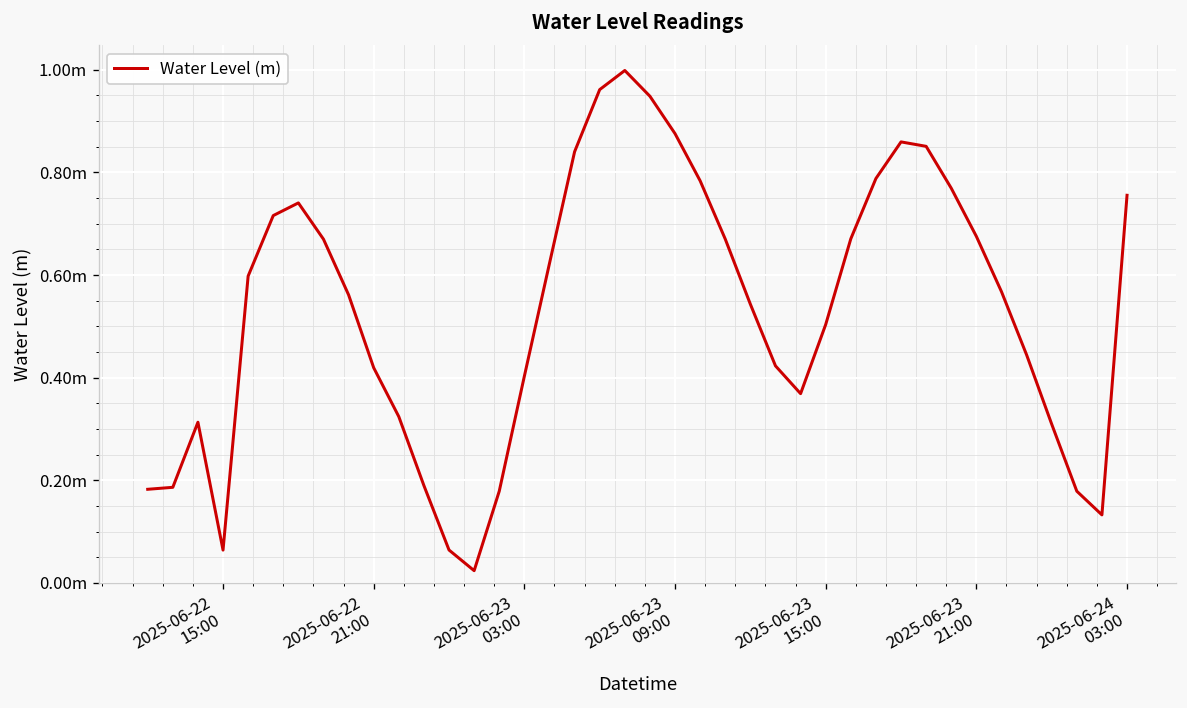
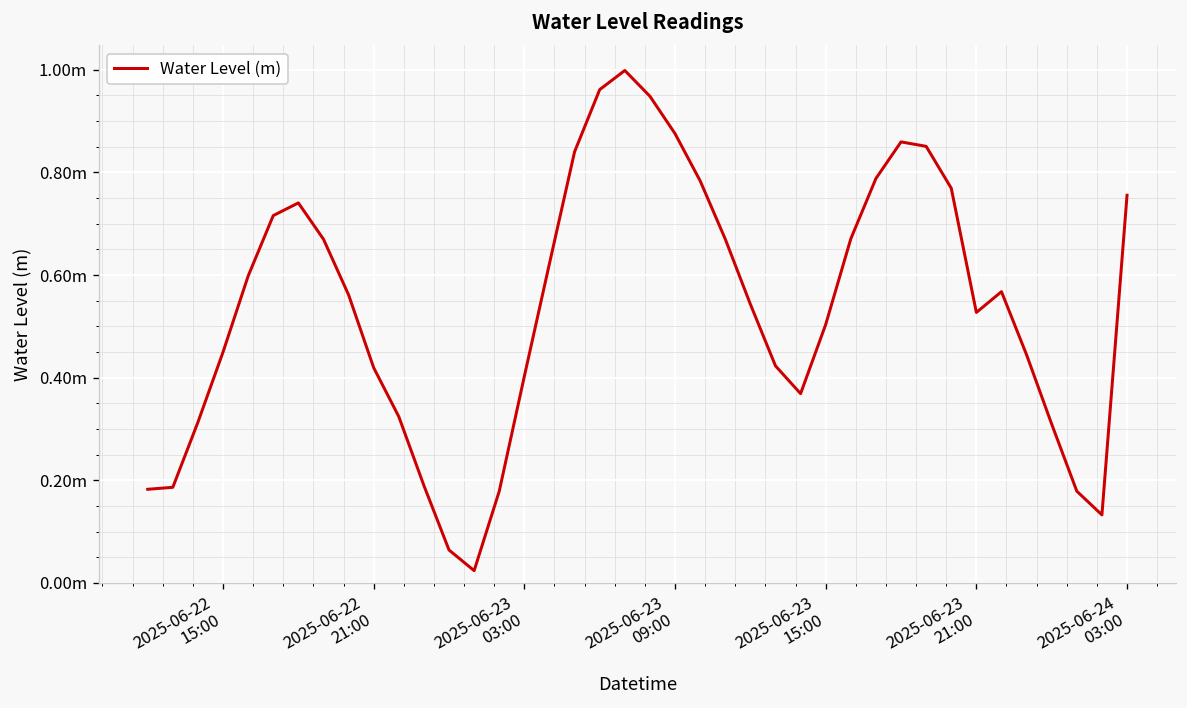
2025-06-22 15:00: 0.06m -> 0.45m
2025-06-23 21:00: 0.68m -> 0.53m
